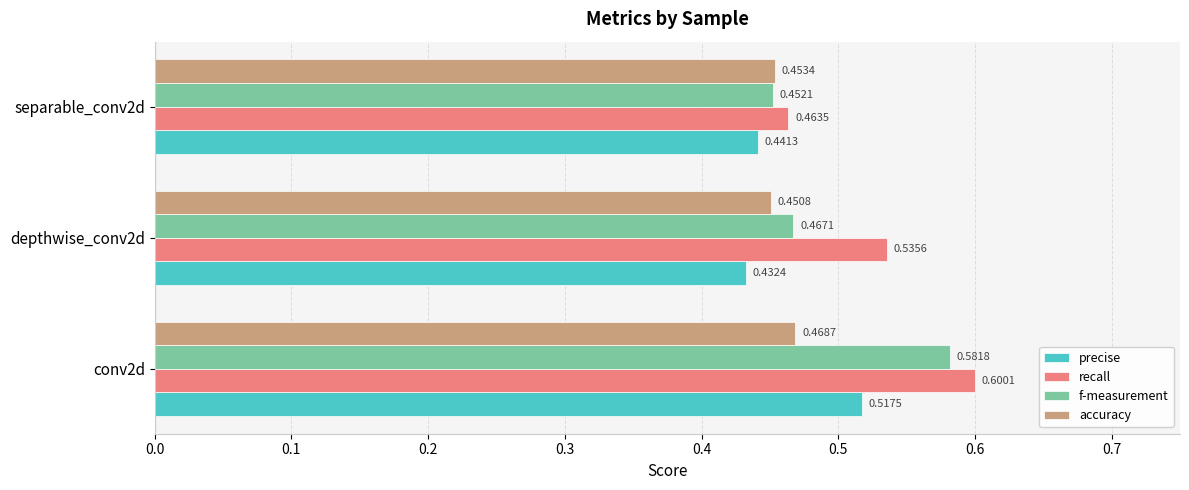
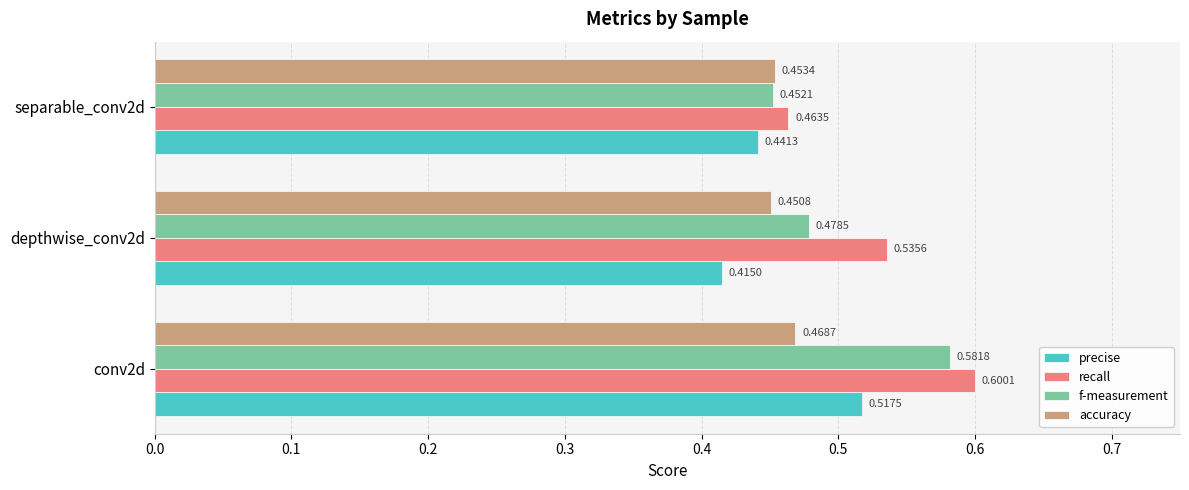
f-measurement, depthwise_conv2d: 0.4671 -> 0.4785
precise, depthwise_conv2d: 0.4324 -> 0.4150
